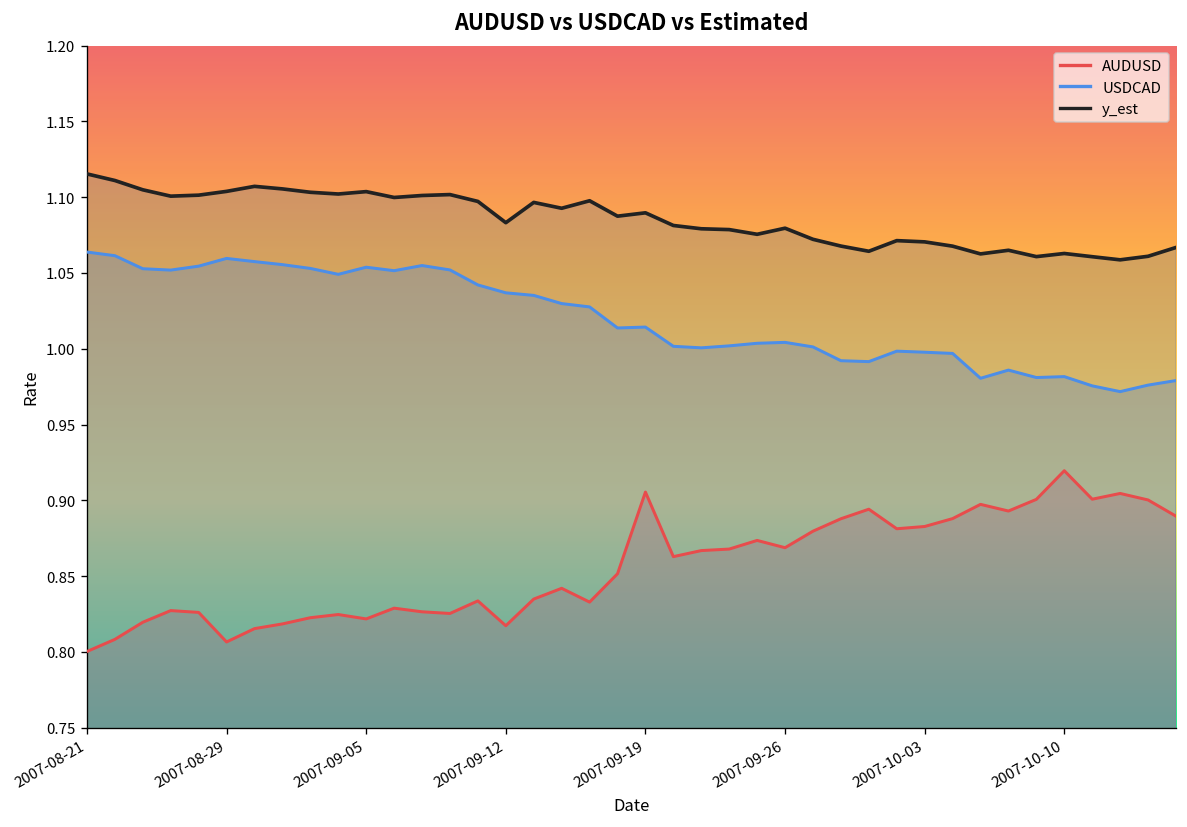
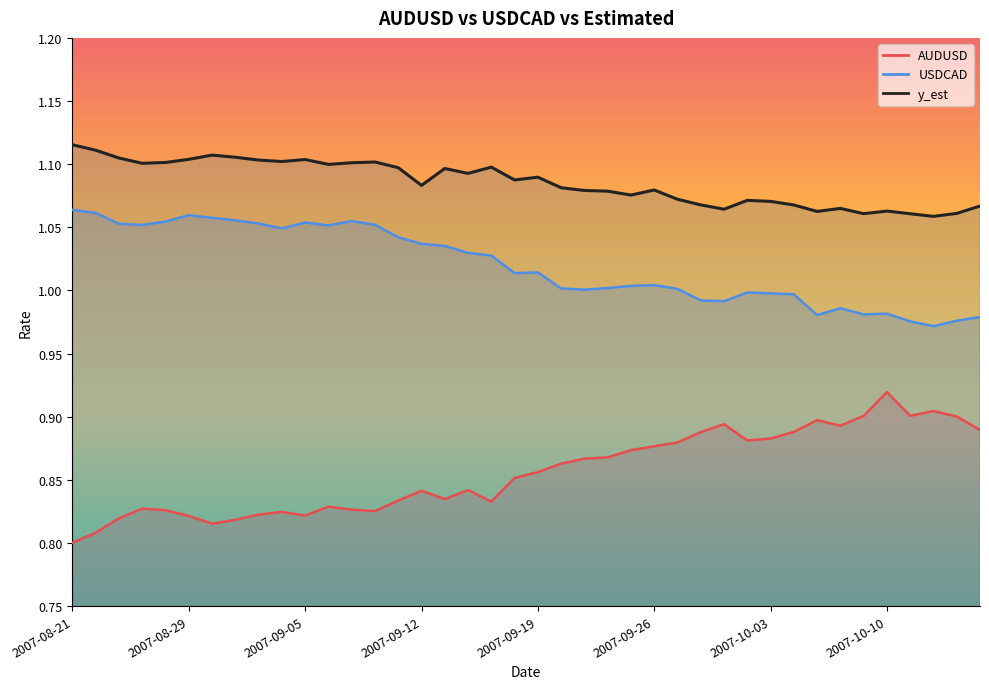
AUDUSD, 2007-08-29: 0.807 -> 0.821
AUDUSD, 2007-09-12: 0.817 -> 0.841
AUDUSD, 2007-09-19: 0.905 -> 0.856
AUDUSD, 2007-09-26: 0.869 -> 0.877
